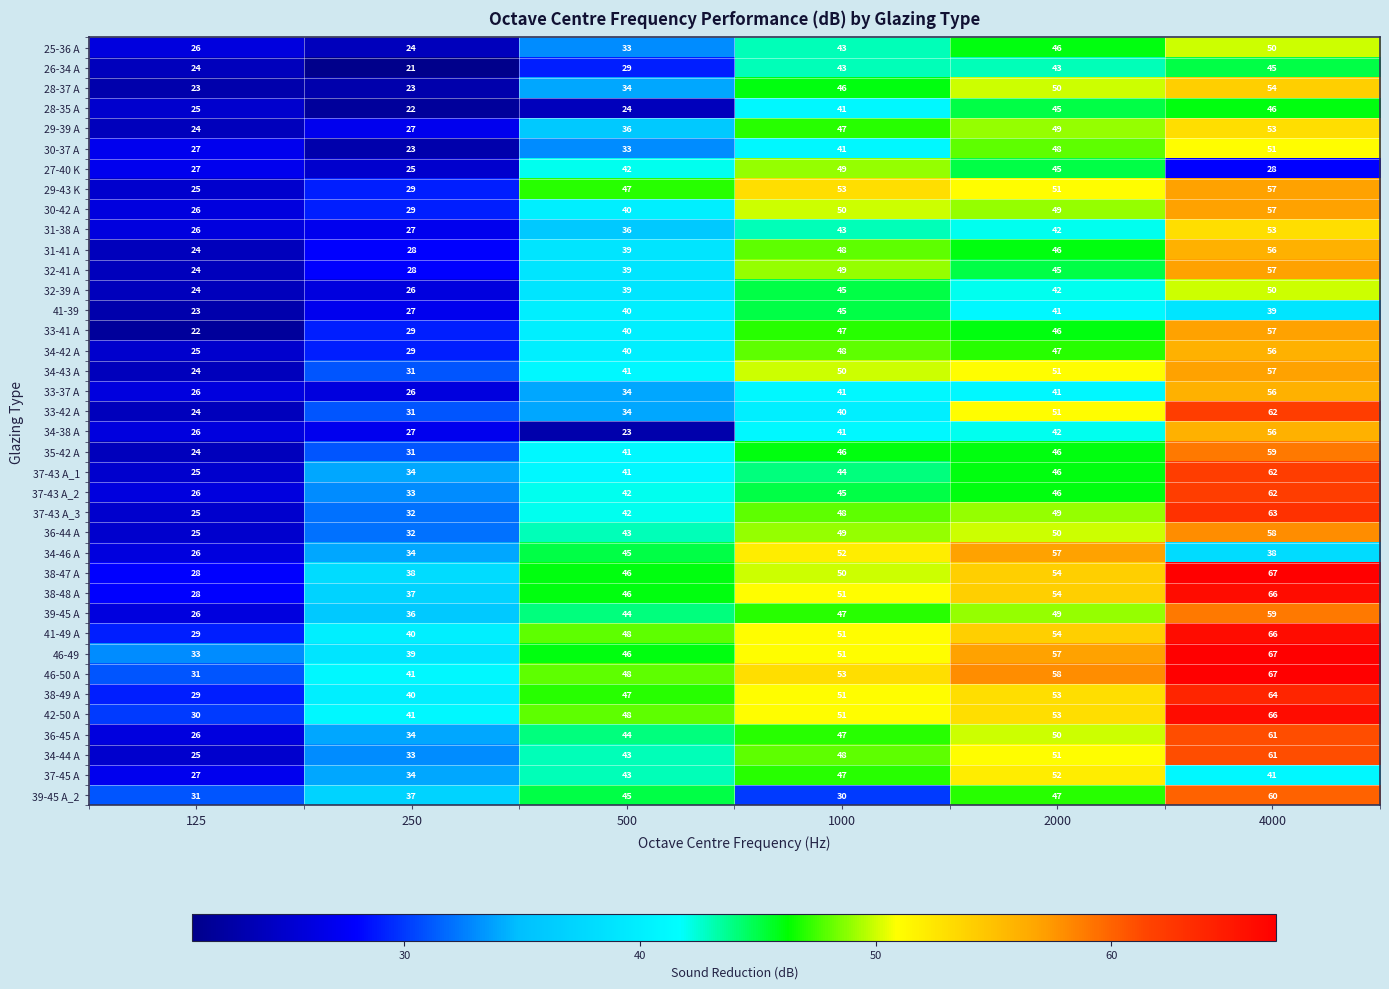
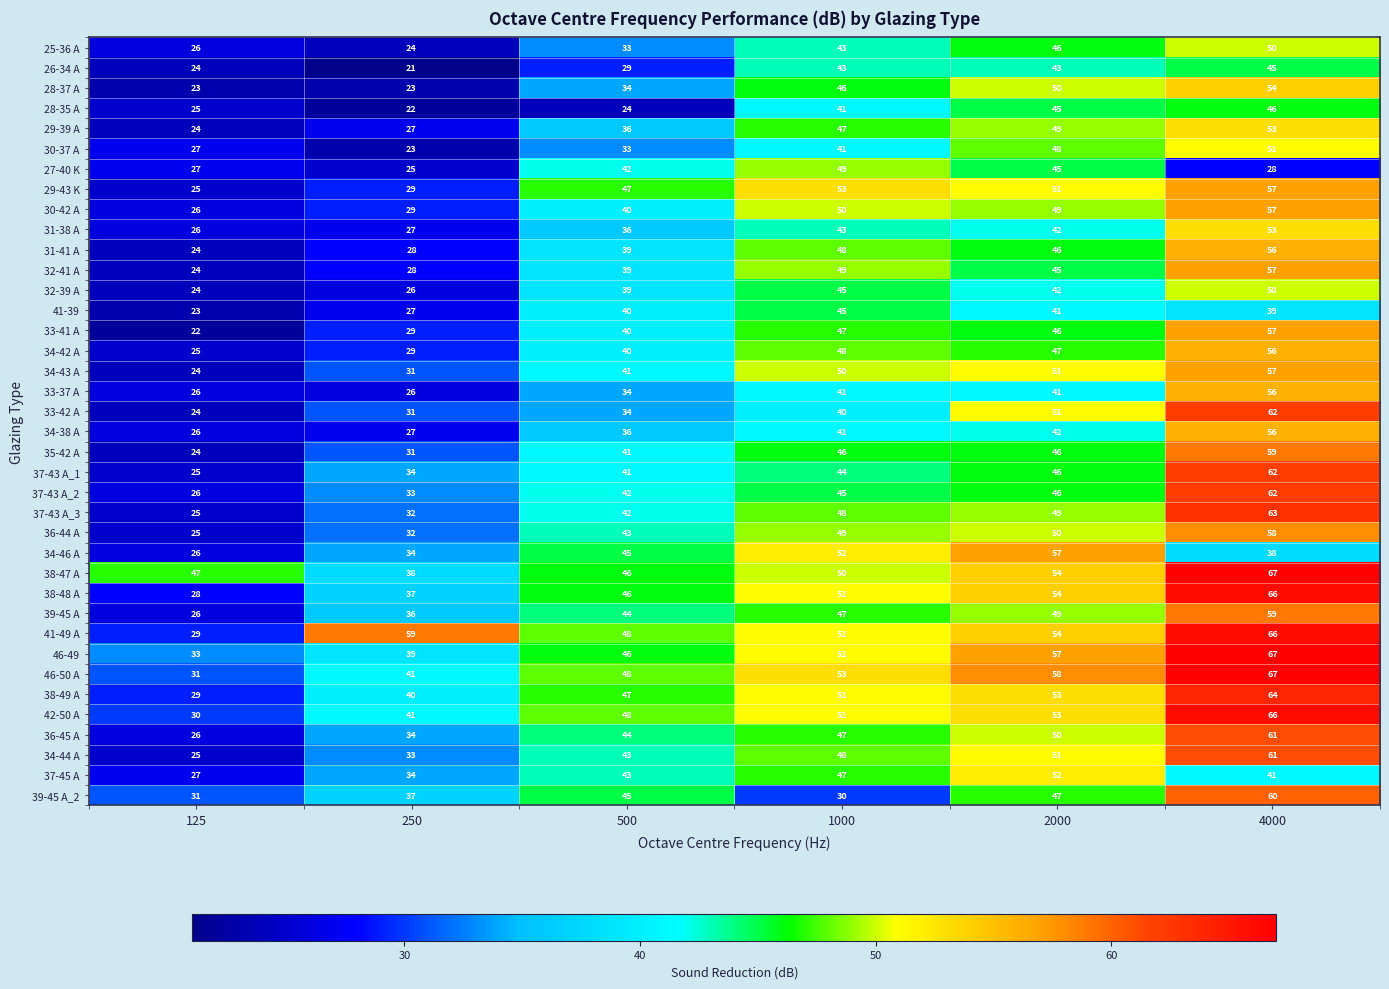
34-38 A, 500: 23 -> 36
38-47 A, 125: 28 -> 47
41-49 A, 250: 40 -> 59
